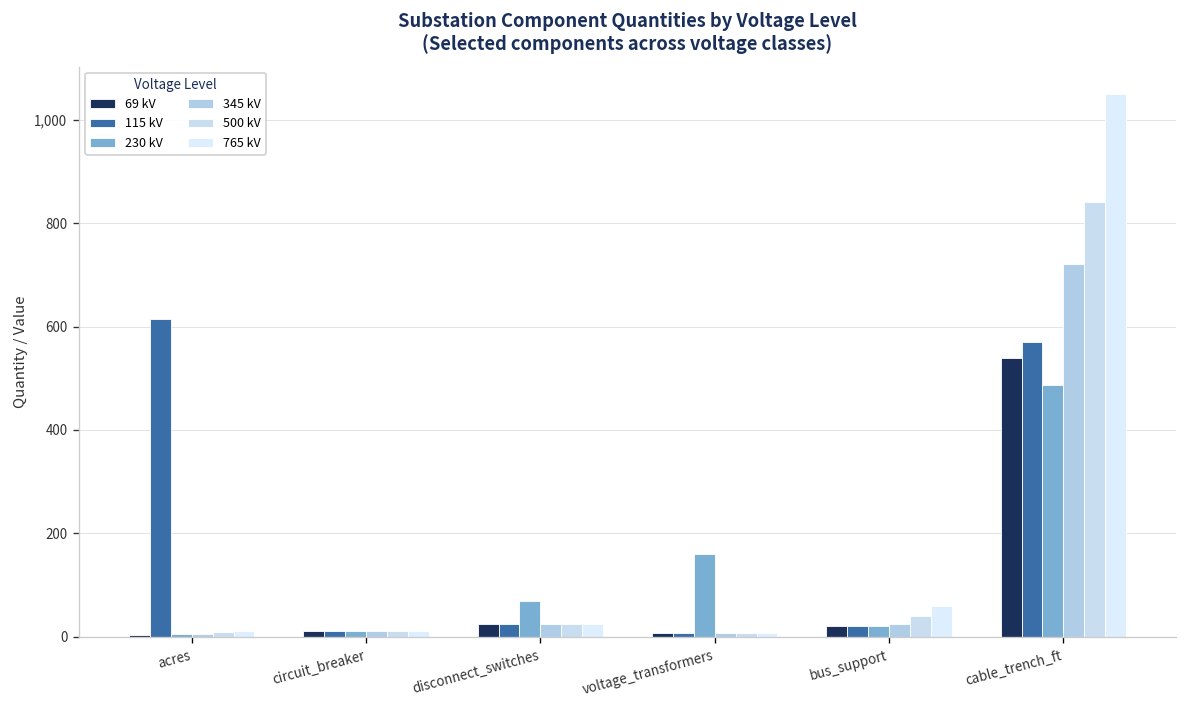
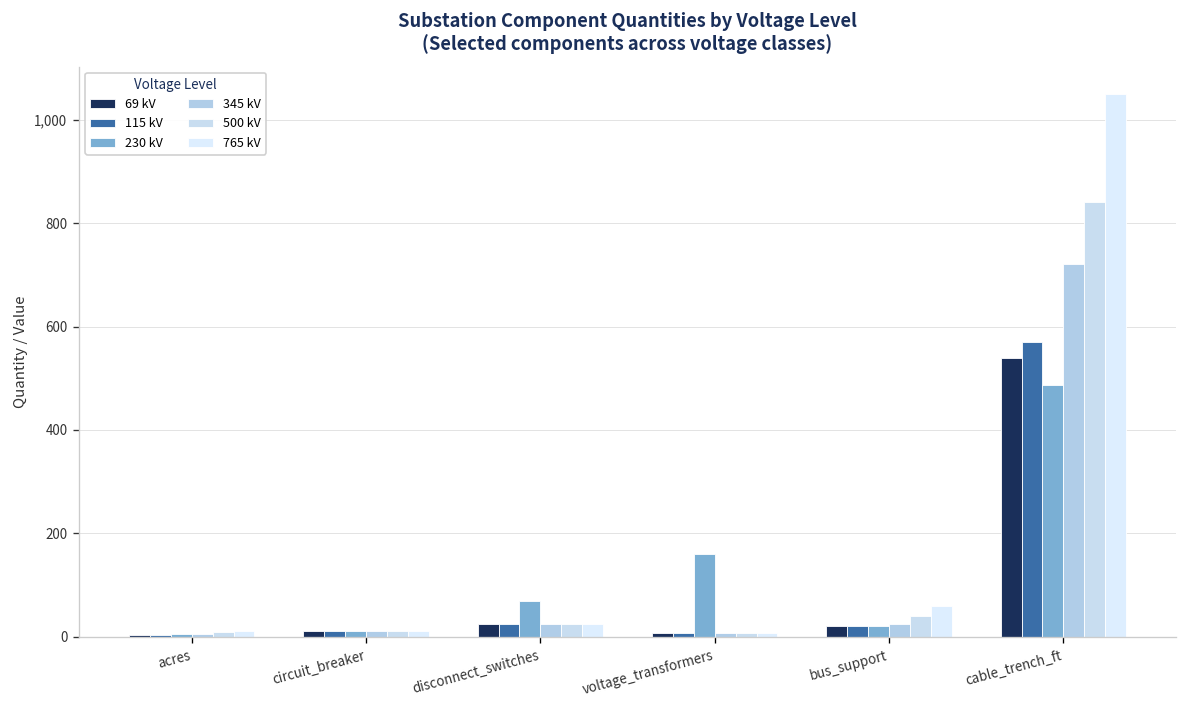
115 kV, acres: 610 -> 0
